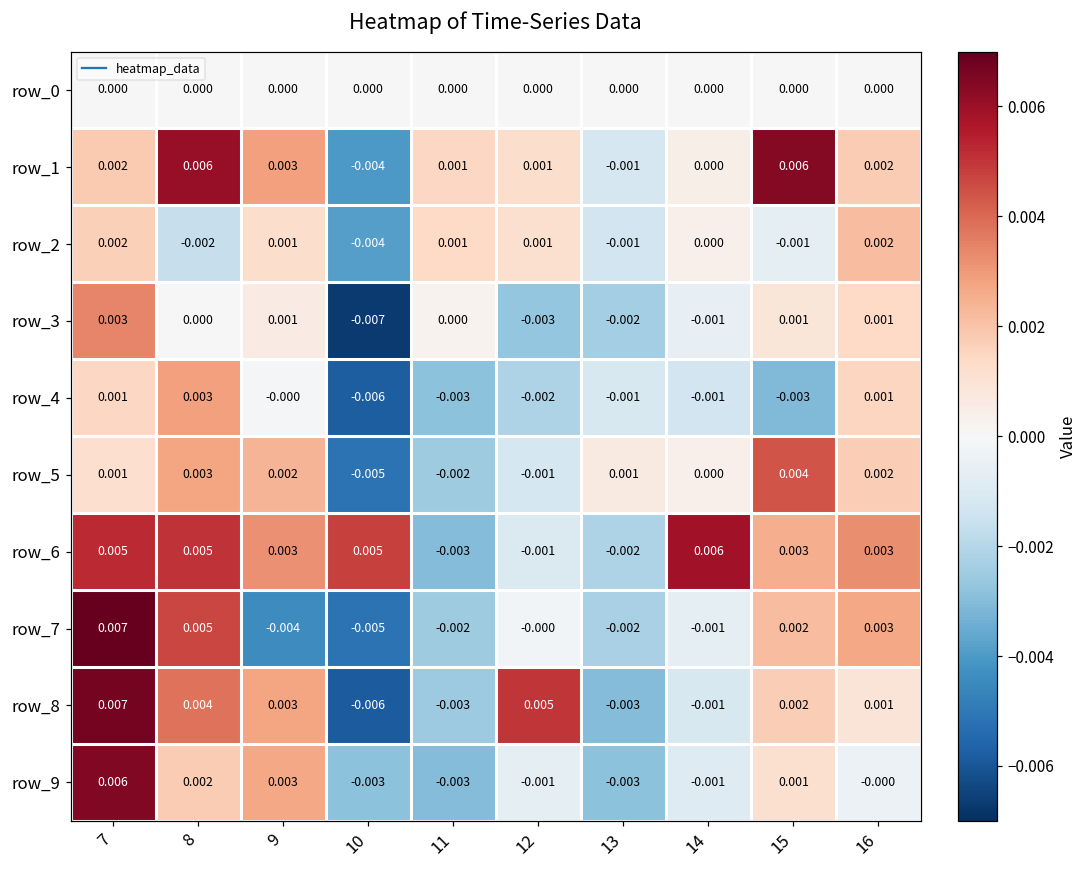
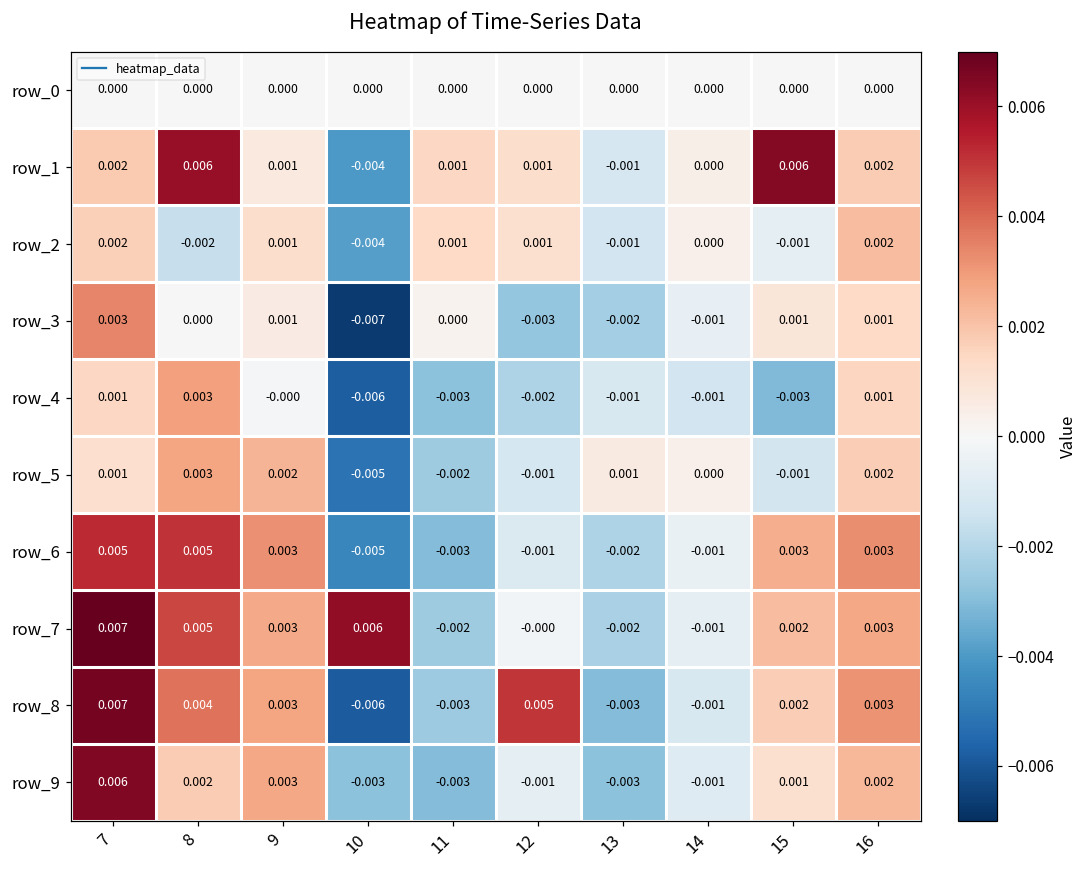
row_1, 9: 0.003 -> 0.001
row_5, 15: 0.004 -> -0.001
row_6, 10: 0.005 -> -0.005
row_6, 14: 0.006 -> -0.001
row_7, 9: -0.004 -> 0.003
row_7, 10: -0.005 -> 0.006
row_8, 16: 0.001 -> 0.003
row_9, 16: -0.000 -> 0.002
